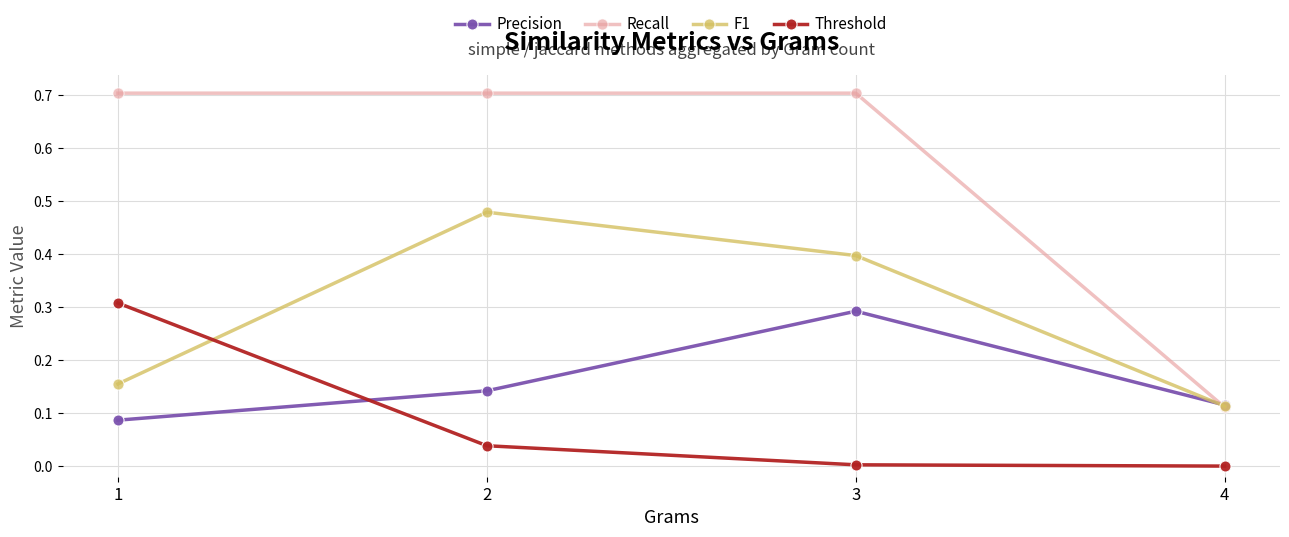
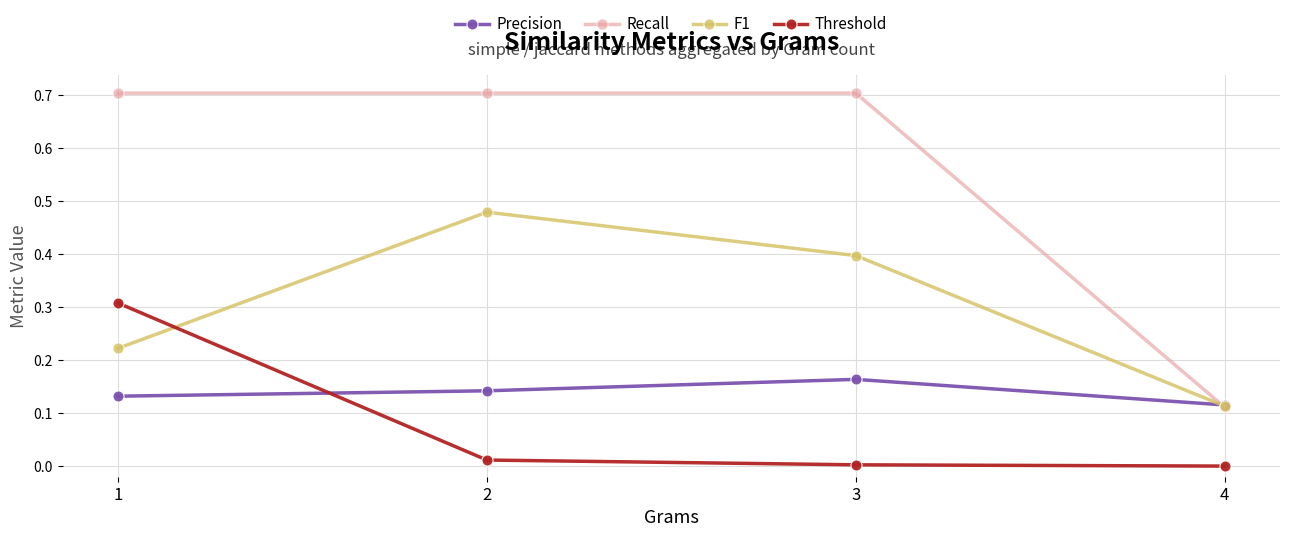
Precision, 1: 0.09 -> 0.13
F1, 1: 0.16 -> 0.22
Threshold, 2: 0.04 -> 0.01
Precision, 3: 0.29 -> 0.16
